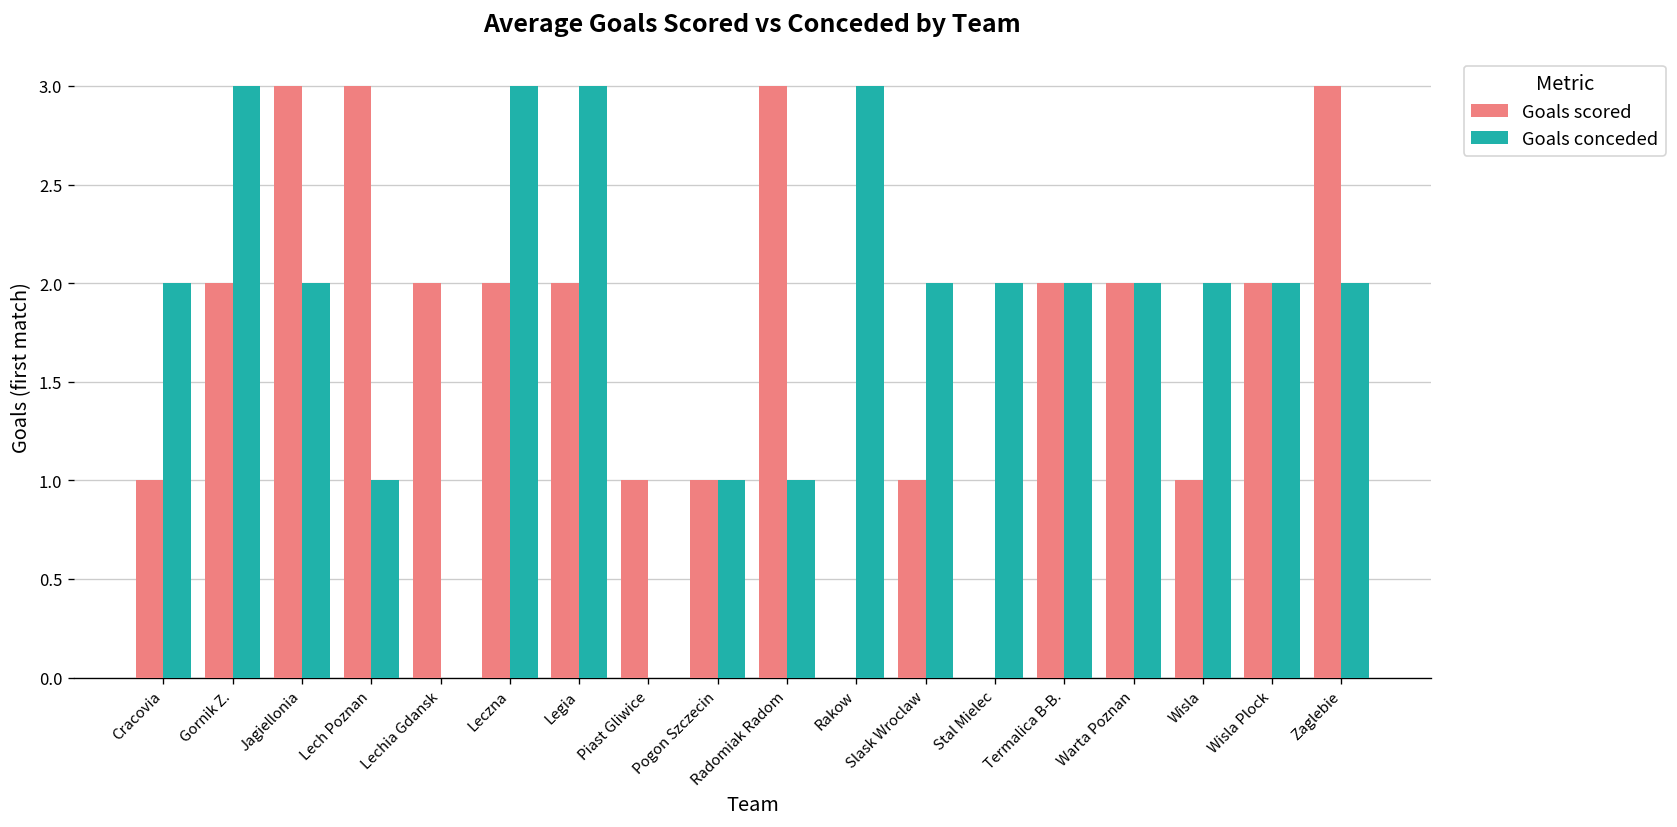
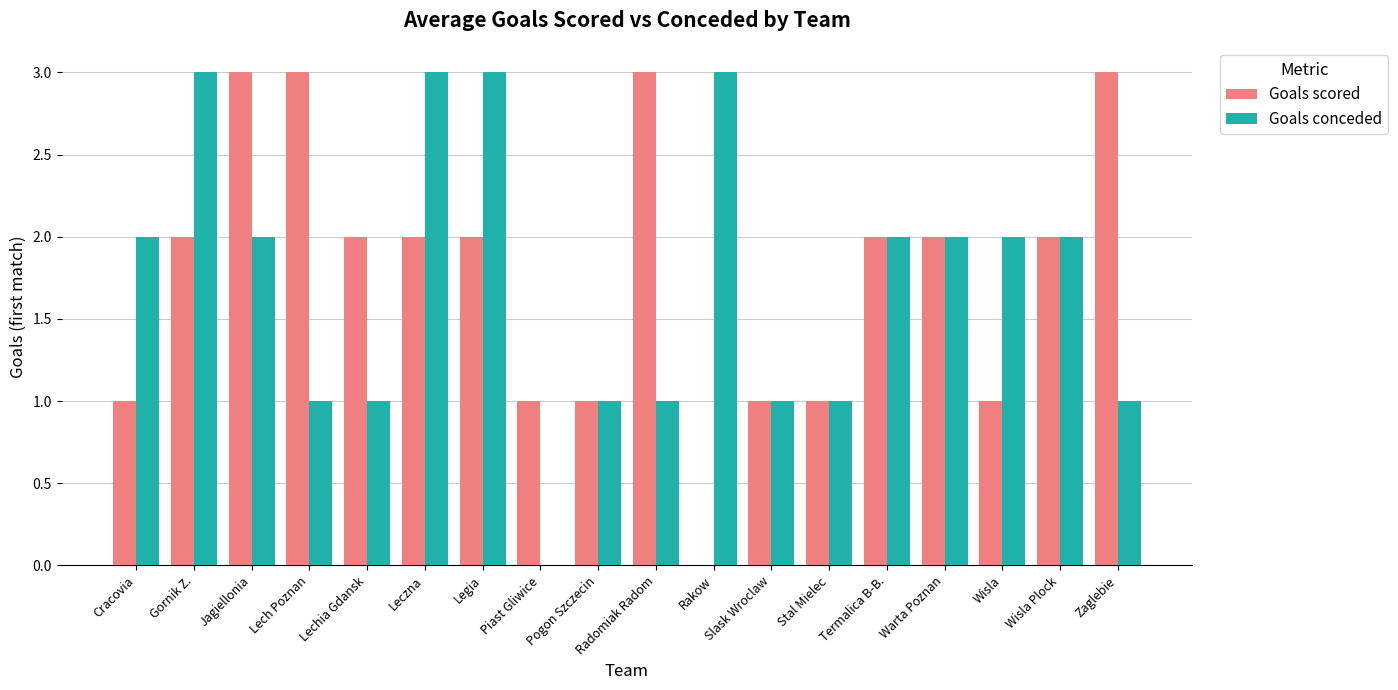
Goals conceded, Lechia Gdansk: 0 -> 1
Goals conceded, Slask Wroclaw: 2 -> 1
Goals scored, Stal Mielec: 0 -> 1
Goals conceded, Stal Mielec: 2 -> 1
Goals conceded, Zaglebie: 2 -> 1
